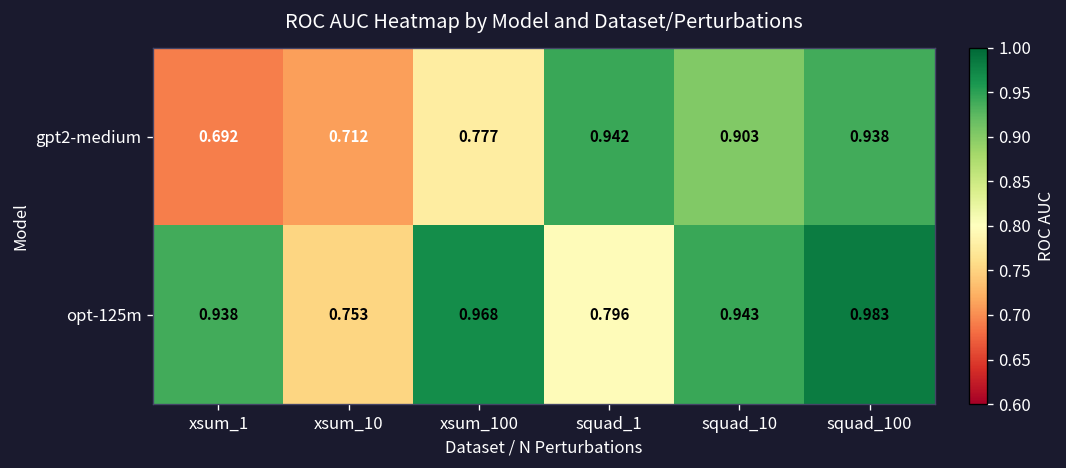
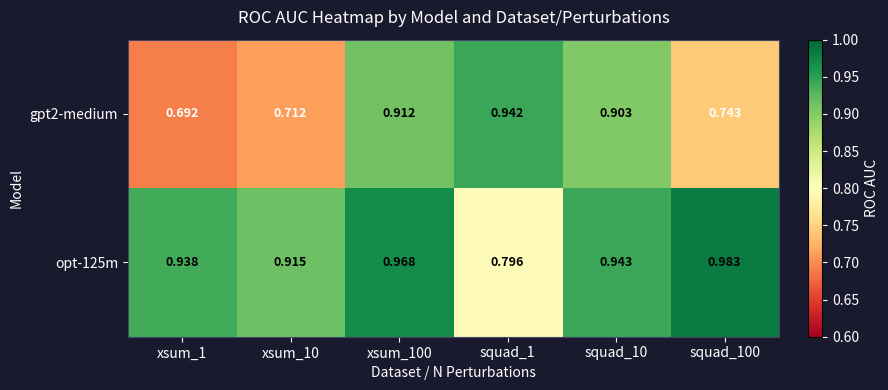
gpt2-medium, xsum_100: 0.777 -> 0.912
gpt2-medium, squad_100: 0.938 -> 0.743
opt-125m, xsum_10: 0.753 -> 0.915
